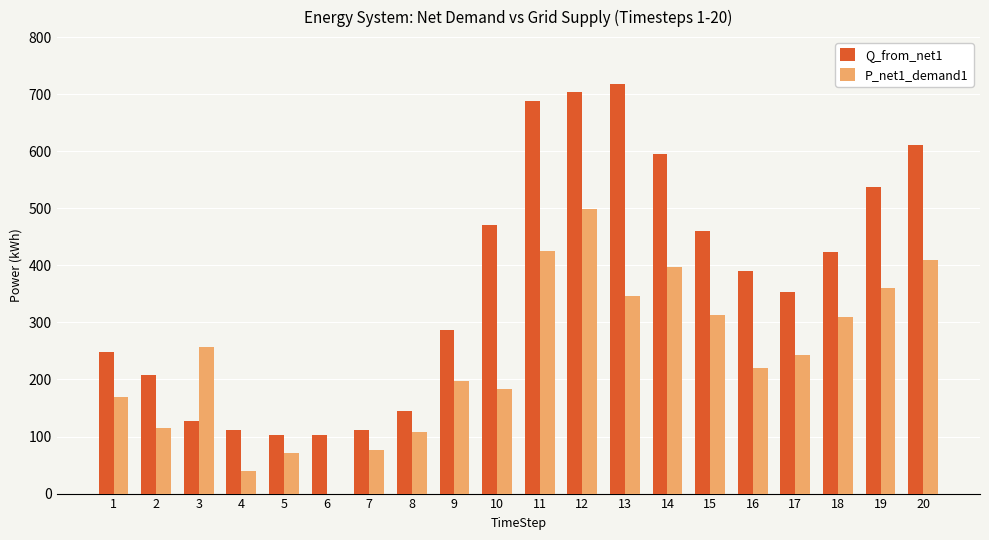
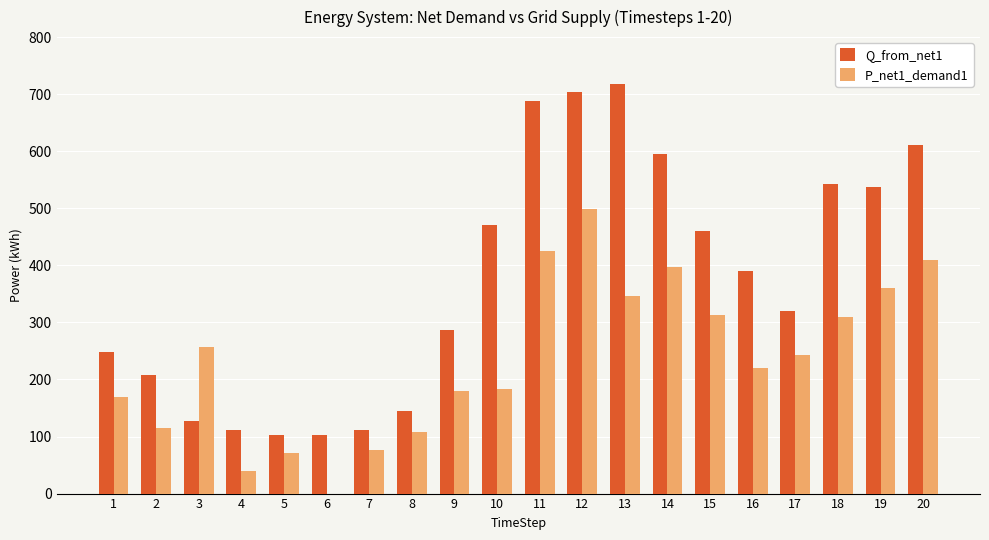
P_net1_demand1, 9: 200 -> 180
Q_from_net1, 17: 350 -> 320
Q_from_net1, 18: 420 -> 540
